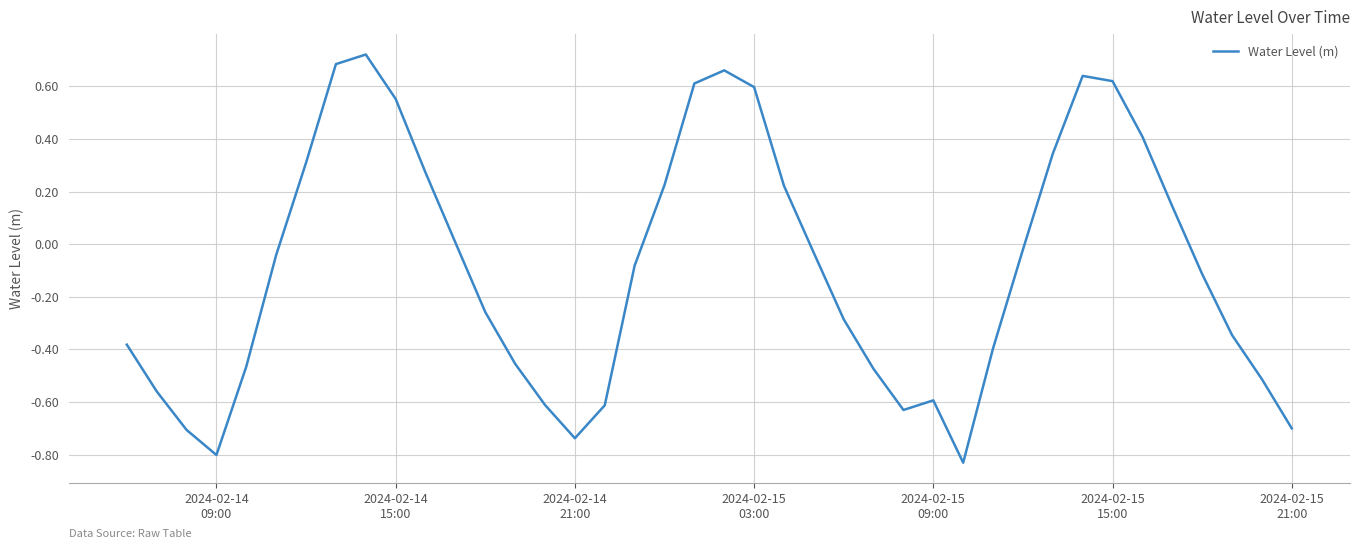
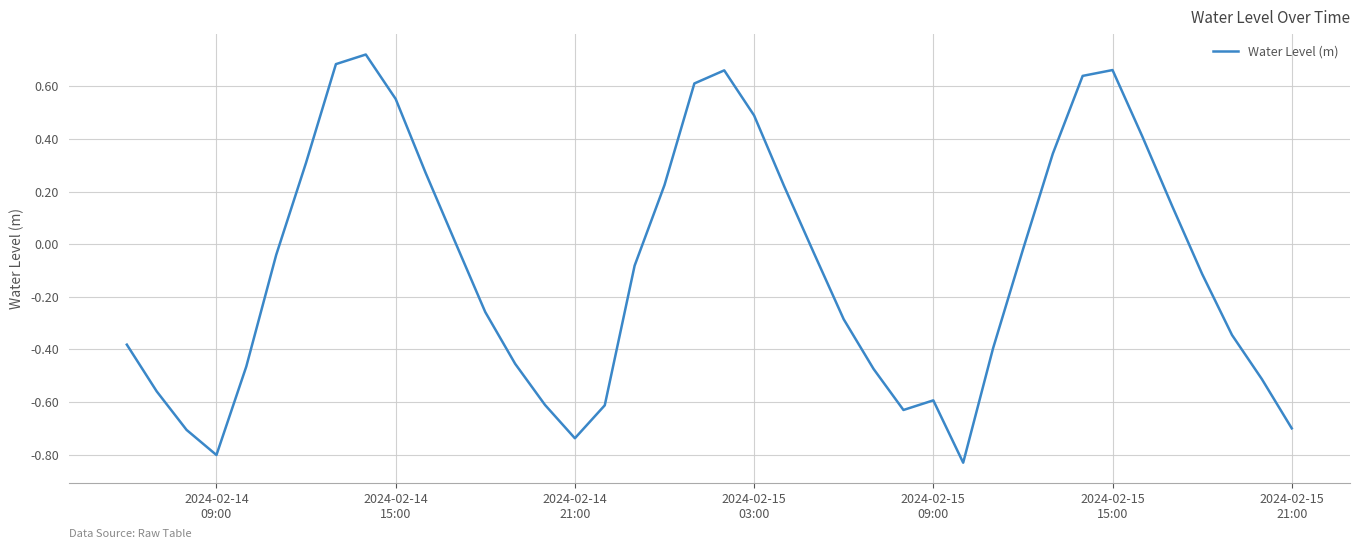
2024-02-15 03:00: 0.60 -> 0.49
2024-02-15 15:00: 0.62 -> 0.66
